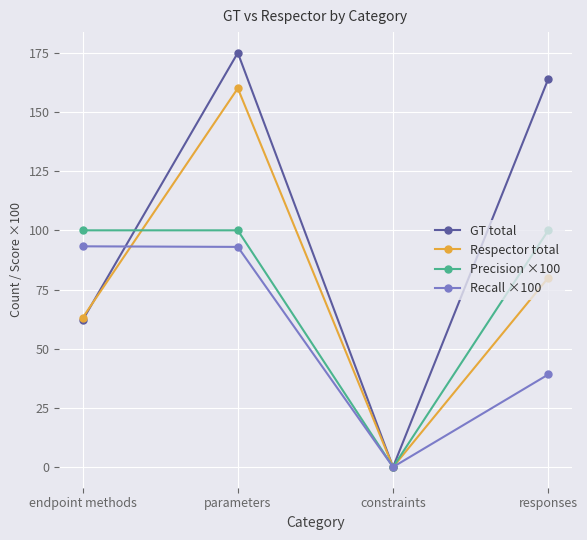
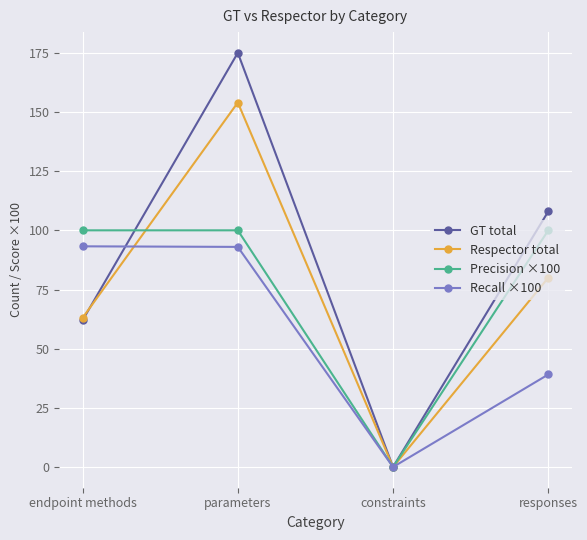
Respector total, parameters: 160 -> 154
GT total, responses: 164 -> 108
